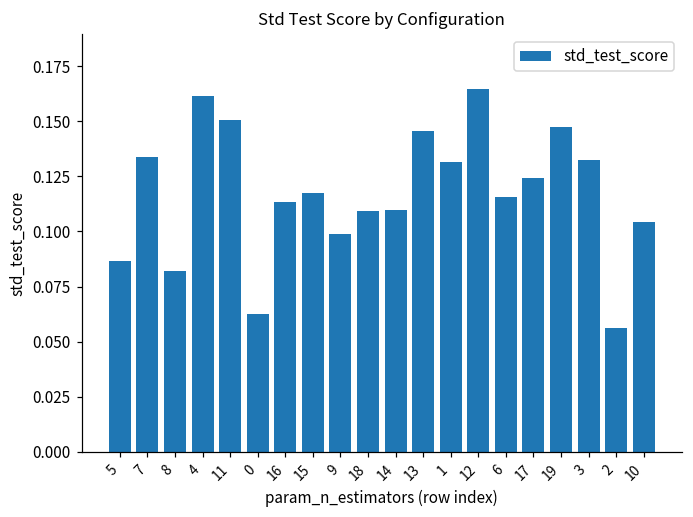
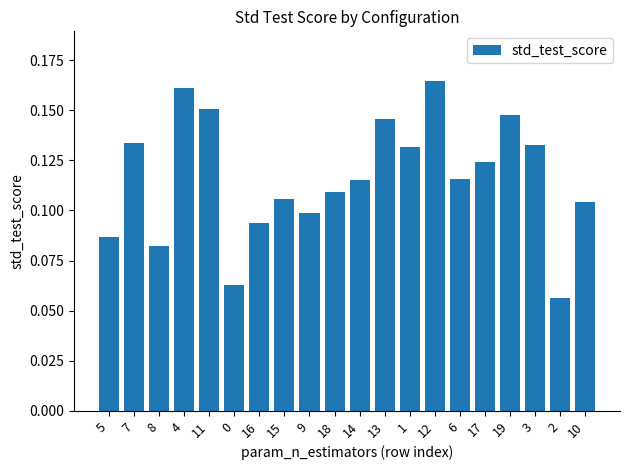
16: 0.113 -> 0.094
15: 0.117 -> 0.106
14: 0.110 -> 0.115
